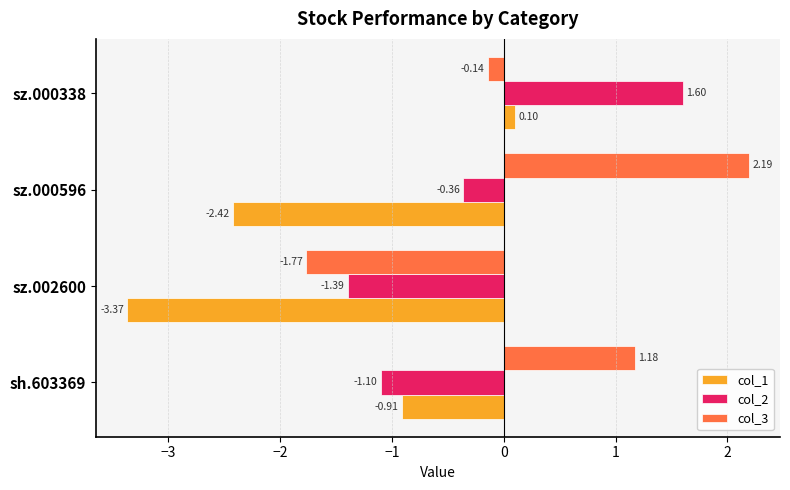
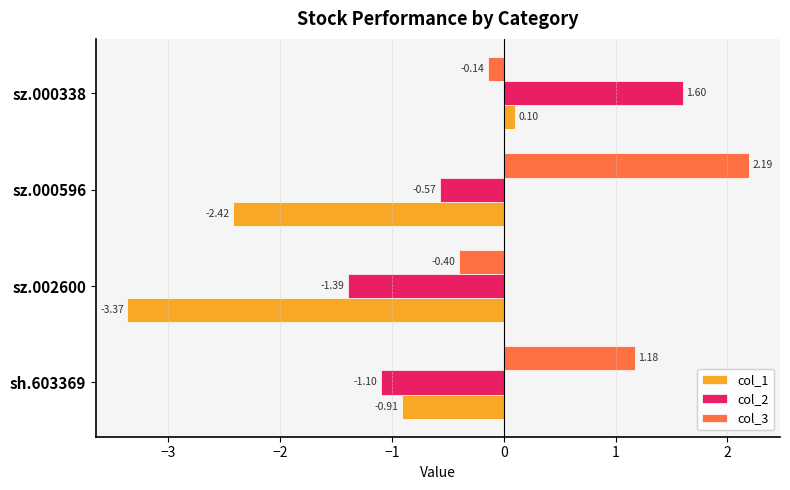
col_2, sz.000596: -0.36 -> -0.57
col_3, sz.002600: -1.77 -> -0.40
